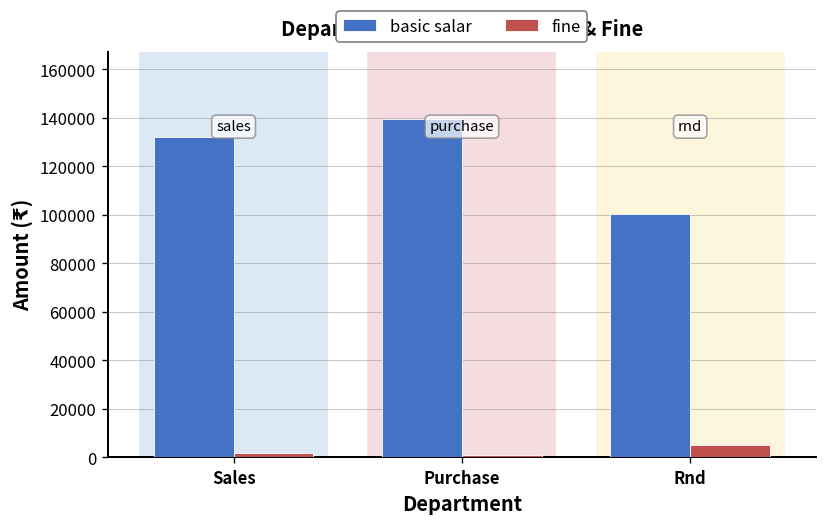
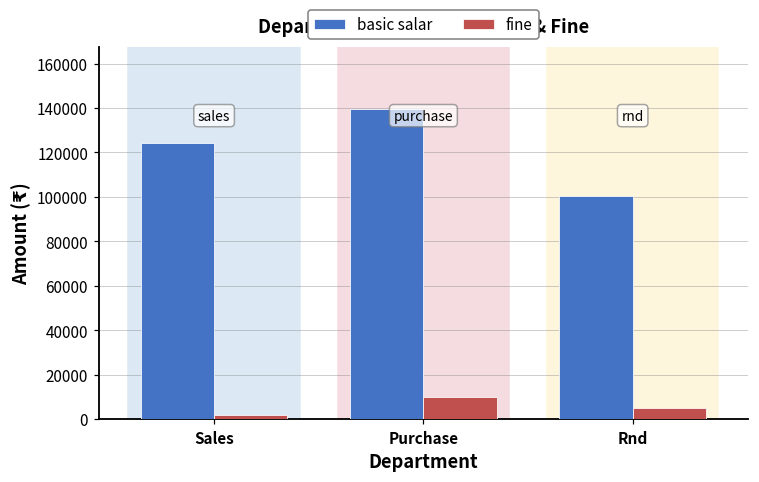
basic salar, Sales: 132000 -> 124000
fine, Purchase: 1000 -> 10000
